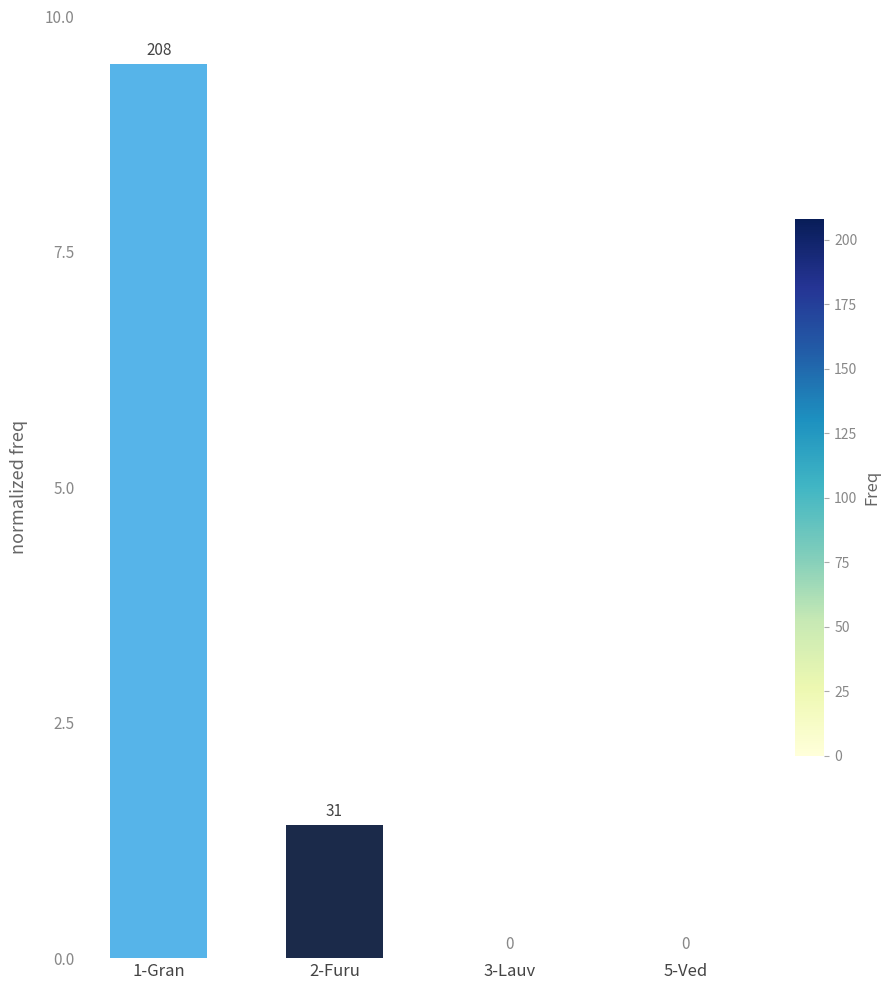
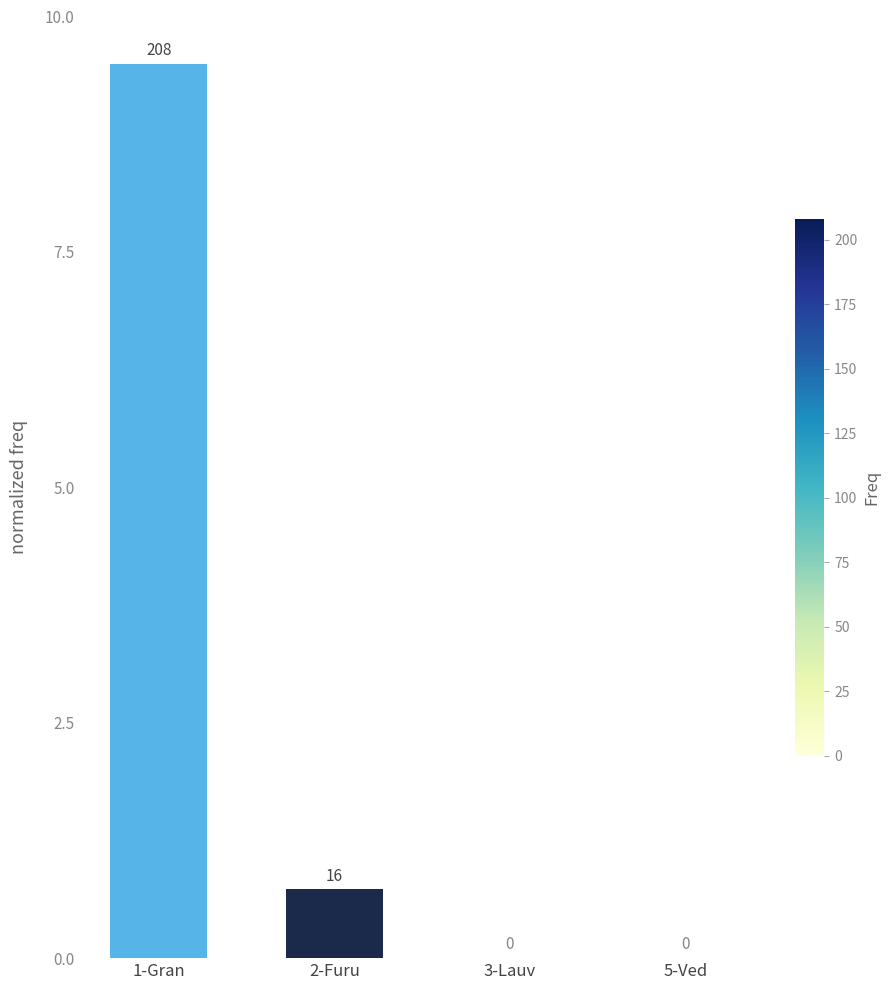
2-Furu: 31 -> 16
